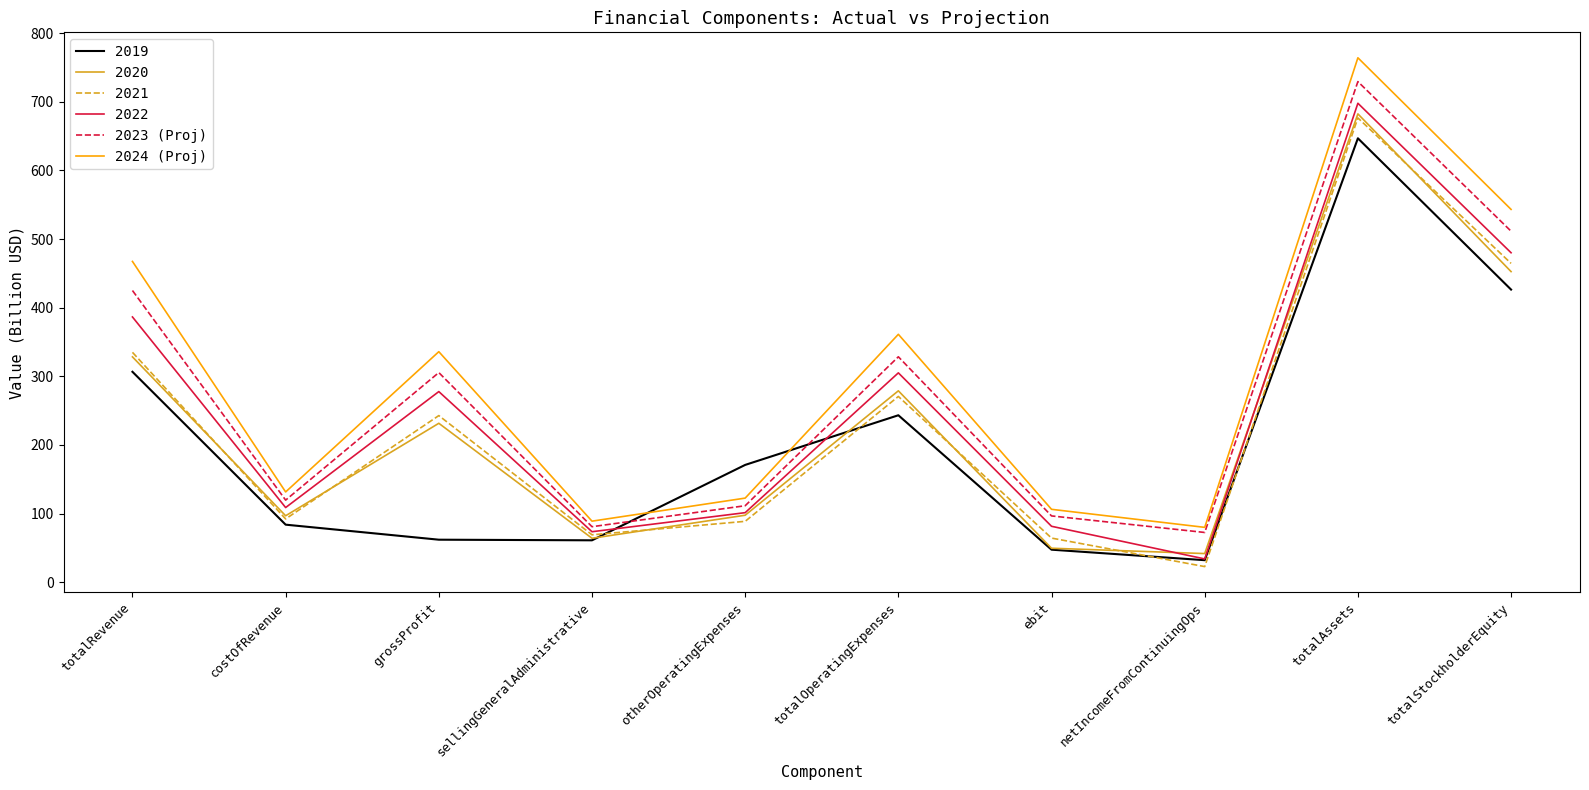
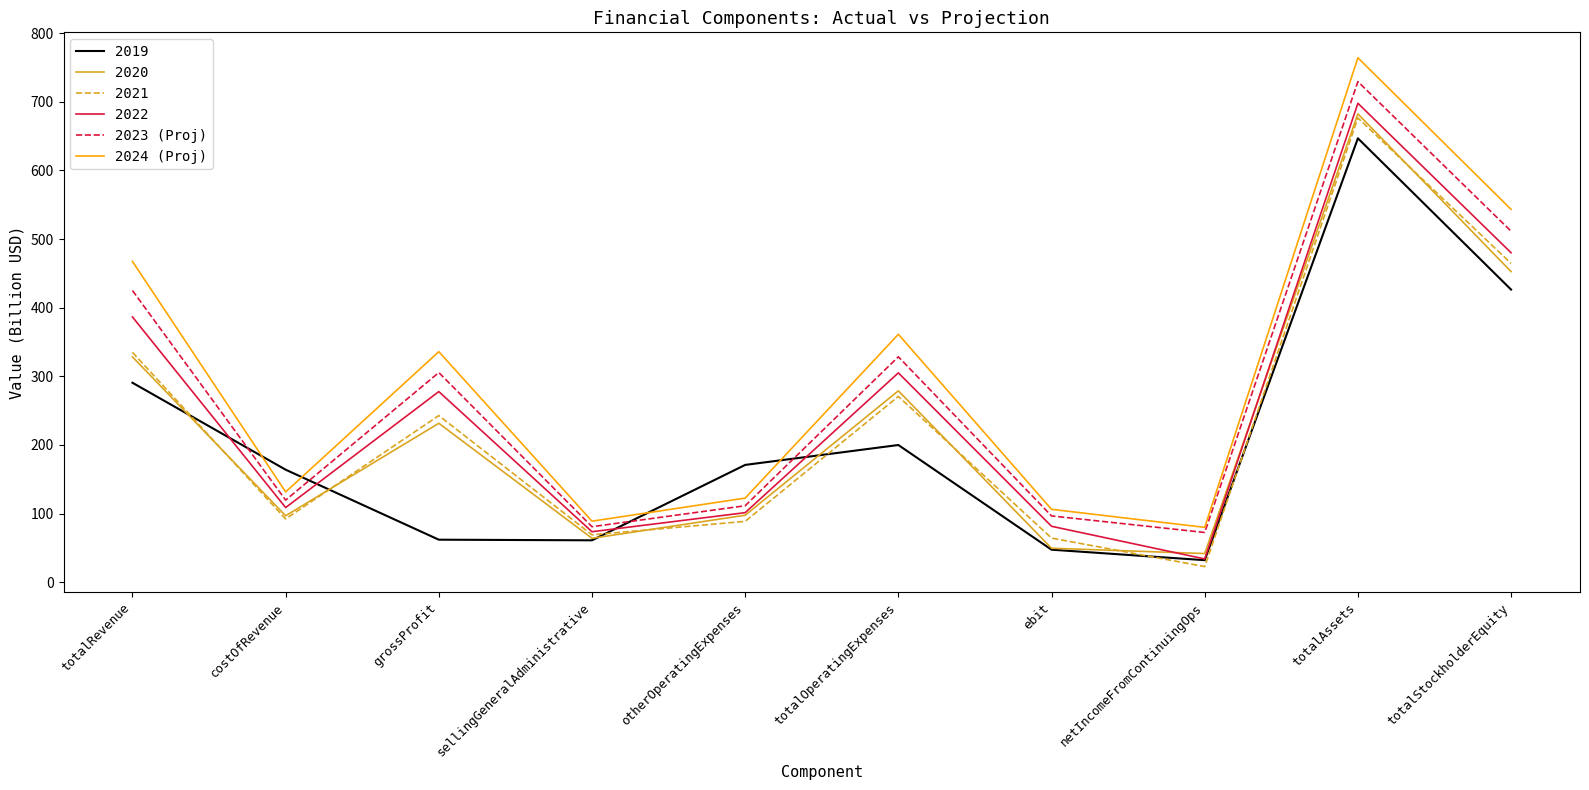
2019, totalRevenue: 310 -> 290
2019, costOfRevenue: 80 -> 160
2019, totalOperatingExpenses: 240 -> 200
